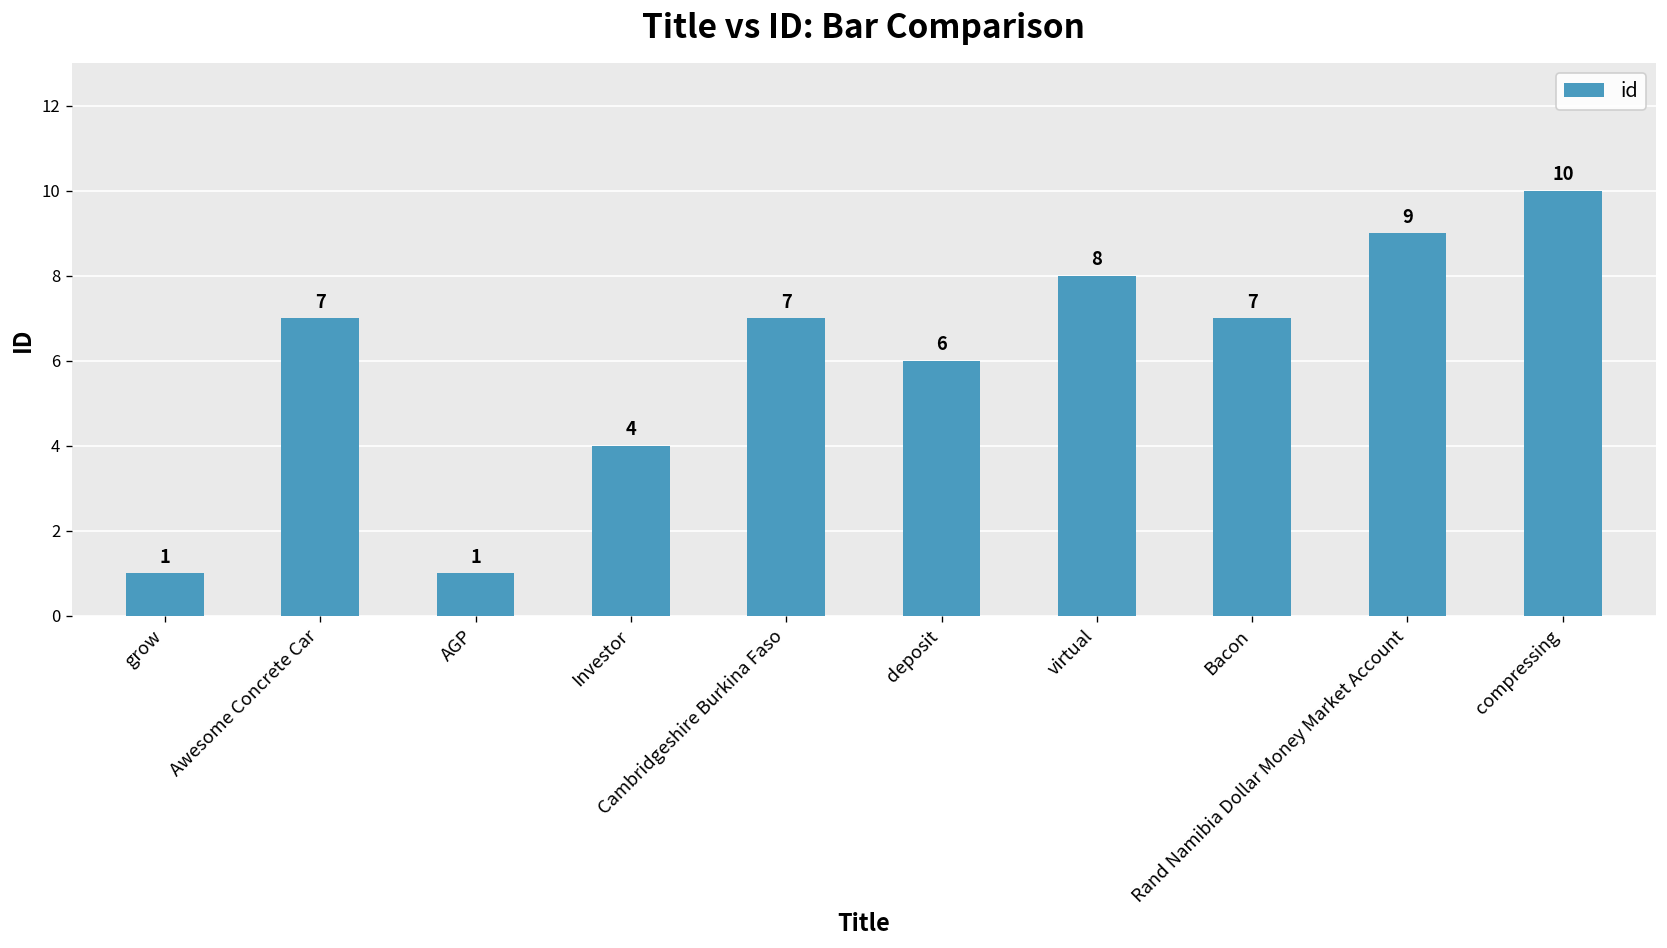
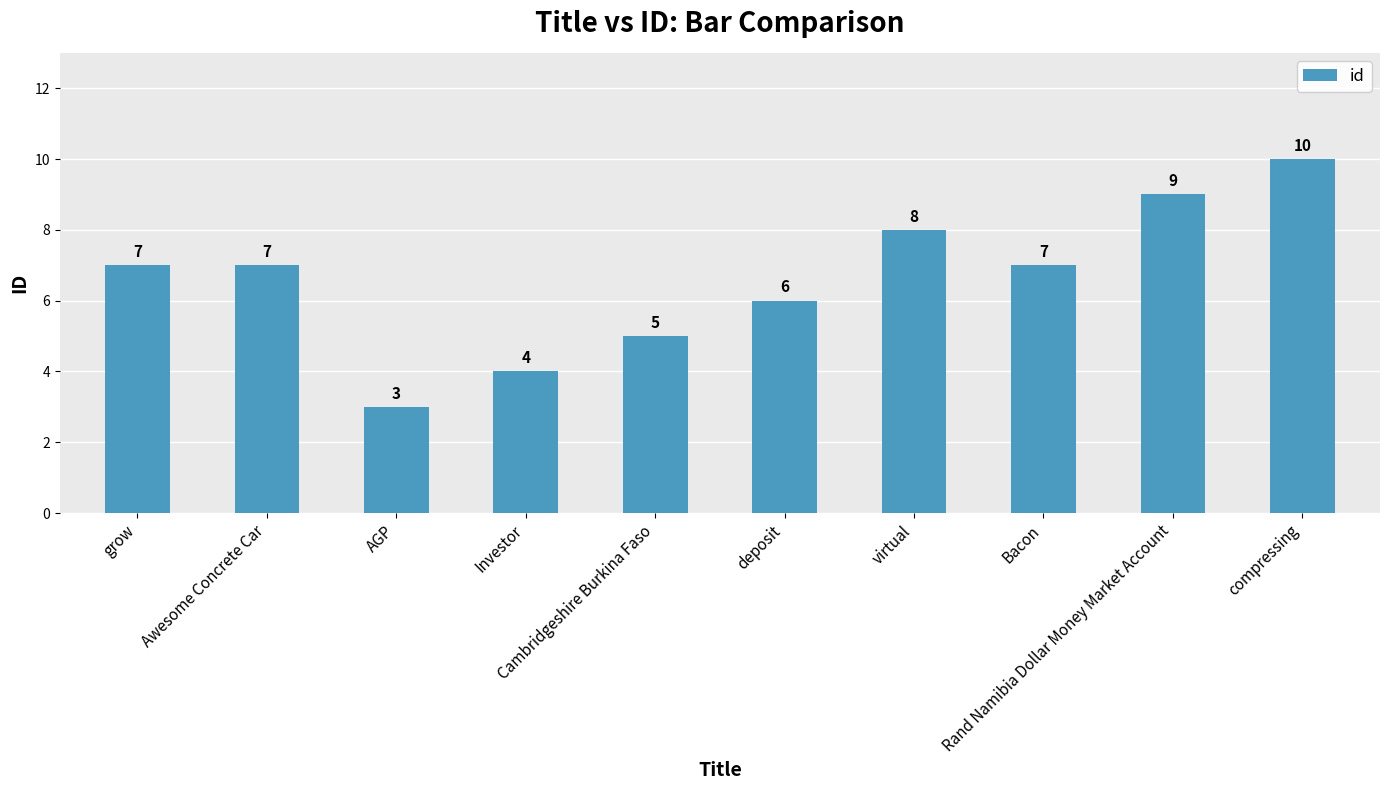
grow: 1 -> 7
AGP: 1 -> 3
Cambridgeshire Burkina Faso: 7 -> 5
